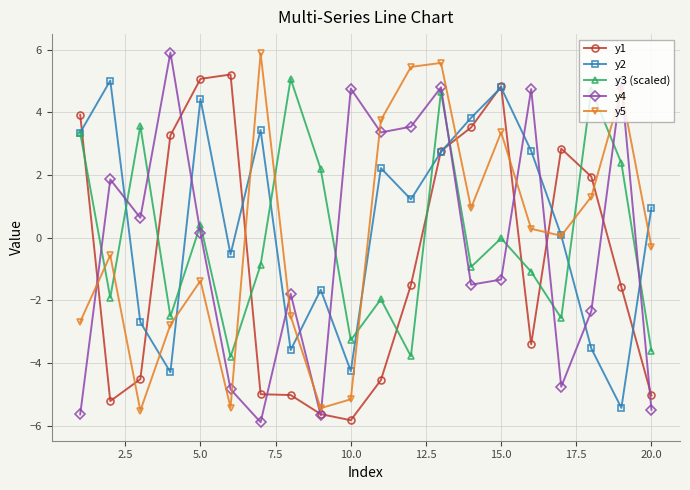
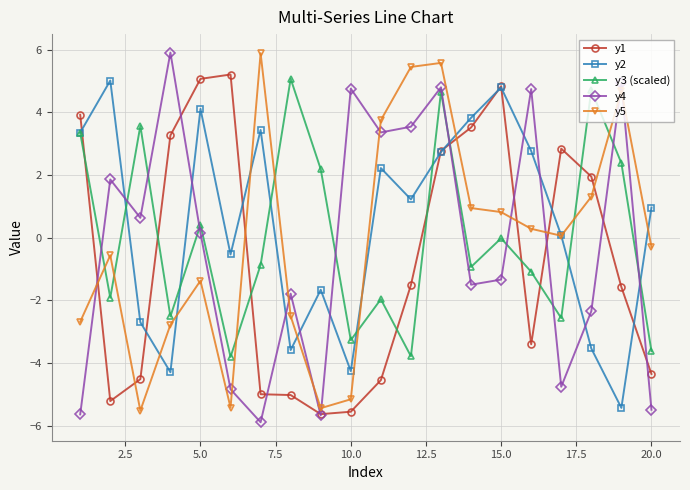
y2, 5.0: 4.4 -> 4.1
y1, 10.0: -5.8 -> -5.6
y5, 15.0: 3.4 -> 0.8
y1, 20.0: -5.0 -> -4.3
